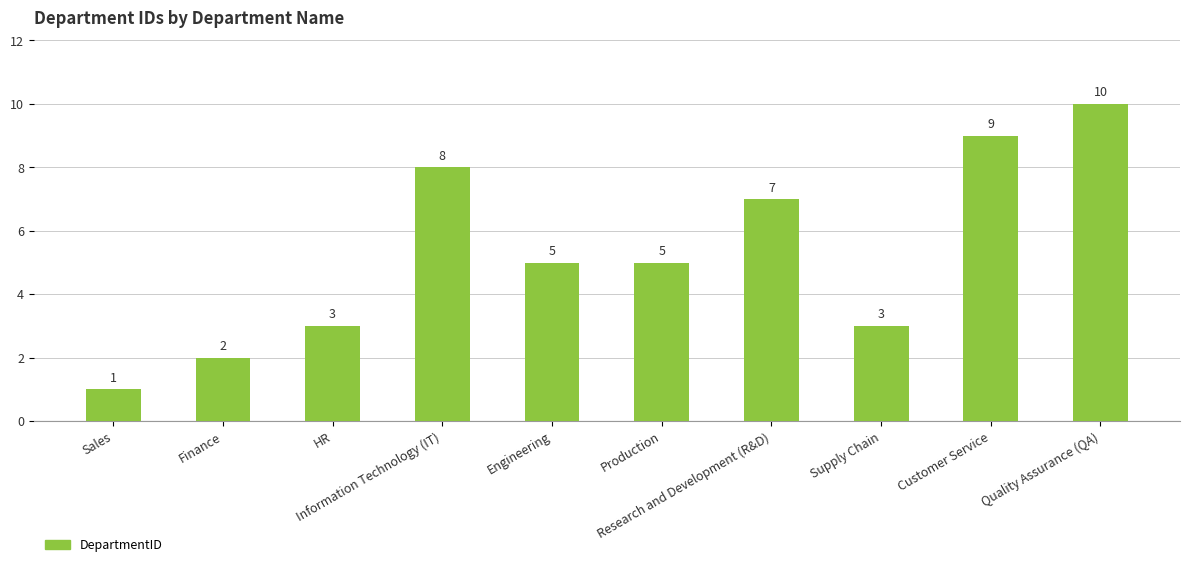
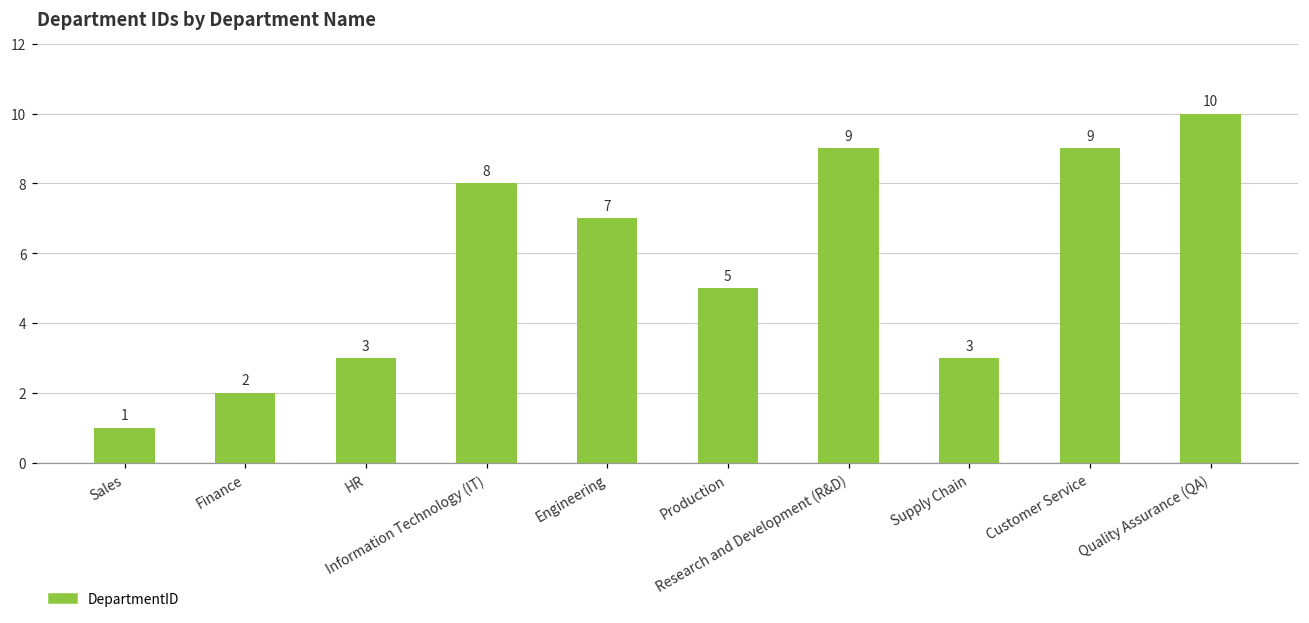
Engineering: 5 -> 7
Research and Development (R&D): 7 -> 9
